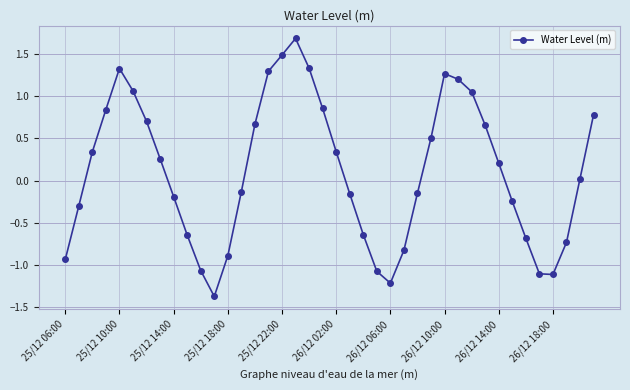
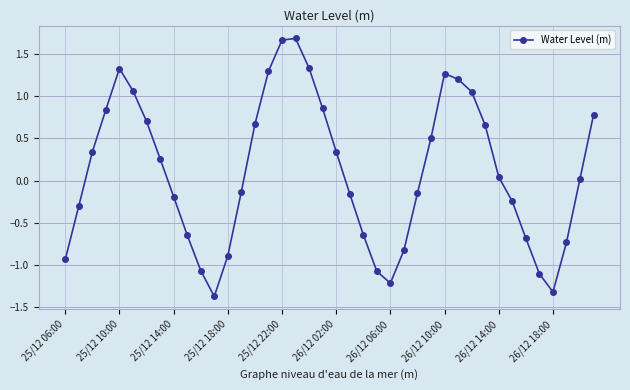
25/12 22:00: 1.5 -> 1.7
26/12 14:00: 0.2 -> 0.0
26/12 18:00: -1.1 -> -1.3
